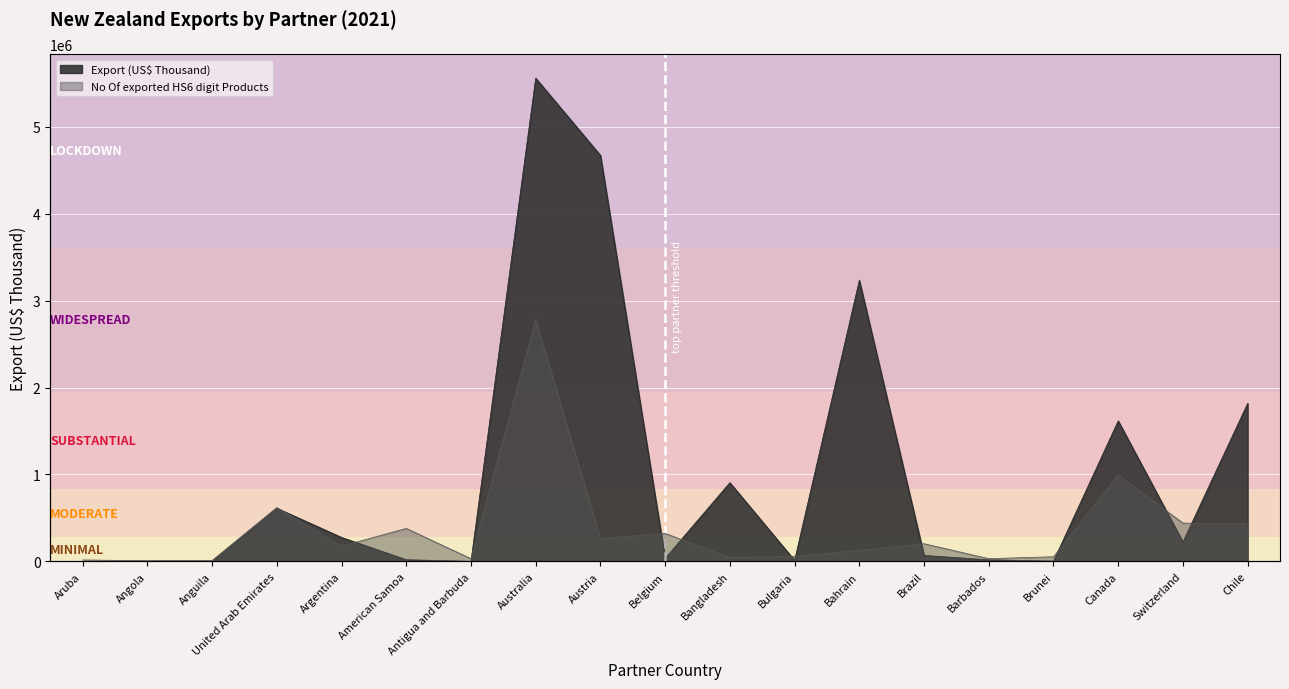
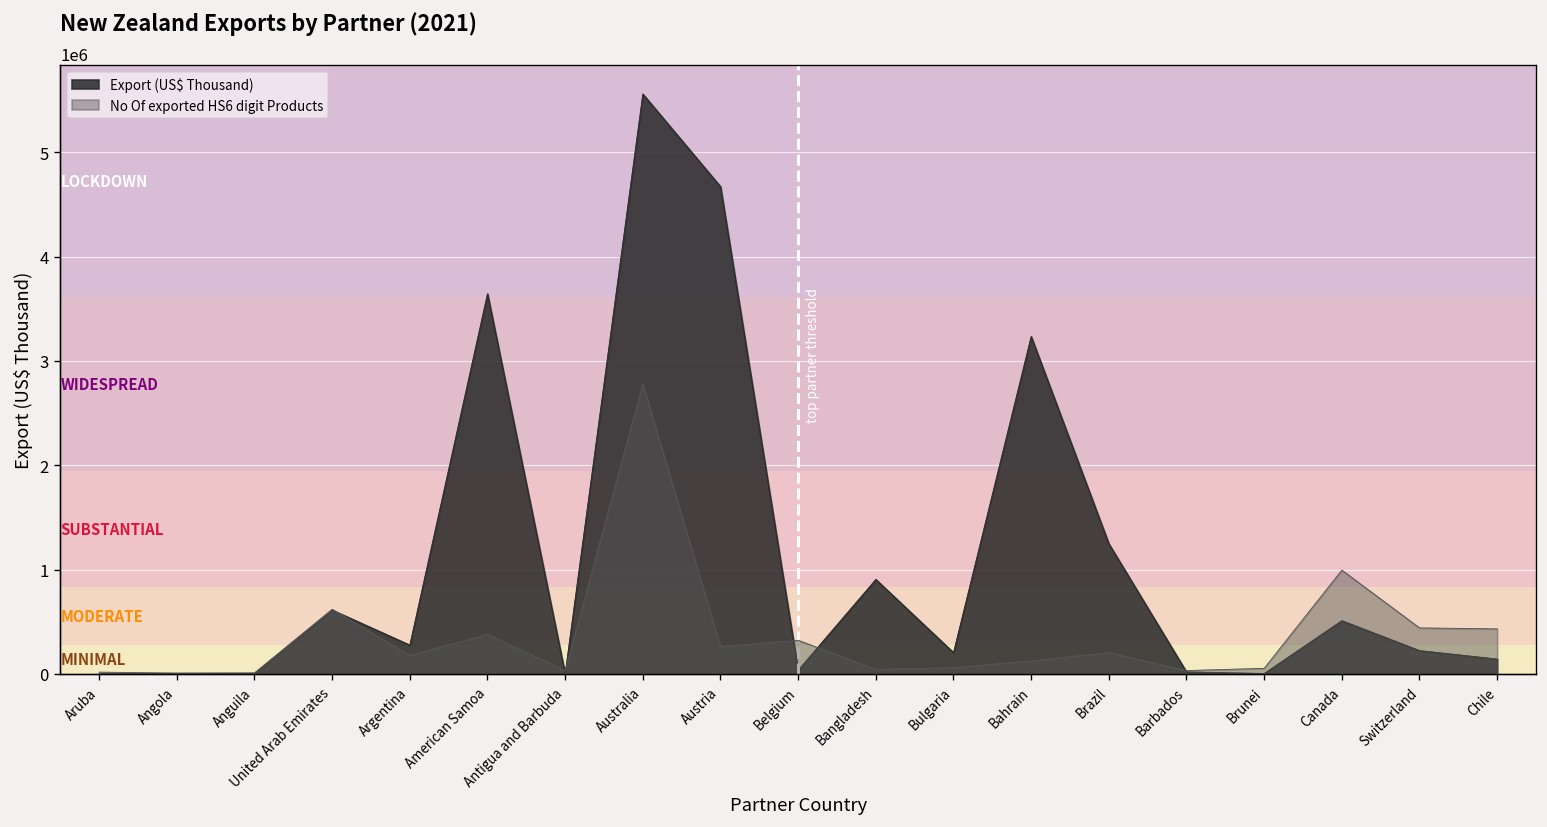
Export (US$ Thousand), American Samoa: 0 -> 3600000
Export (US$ Thousand), Bulgaria: 0 -> 200000
Export (US$ Thousand), Brazil: 100000 -> 1200000
Export (US$ Thousand), Canada: 1600000 -> 500000
Export (US$ Thousand), Chile: 1800000 -> 100000
